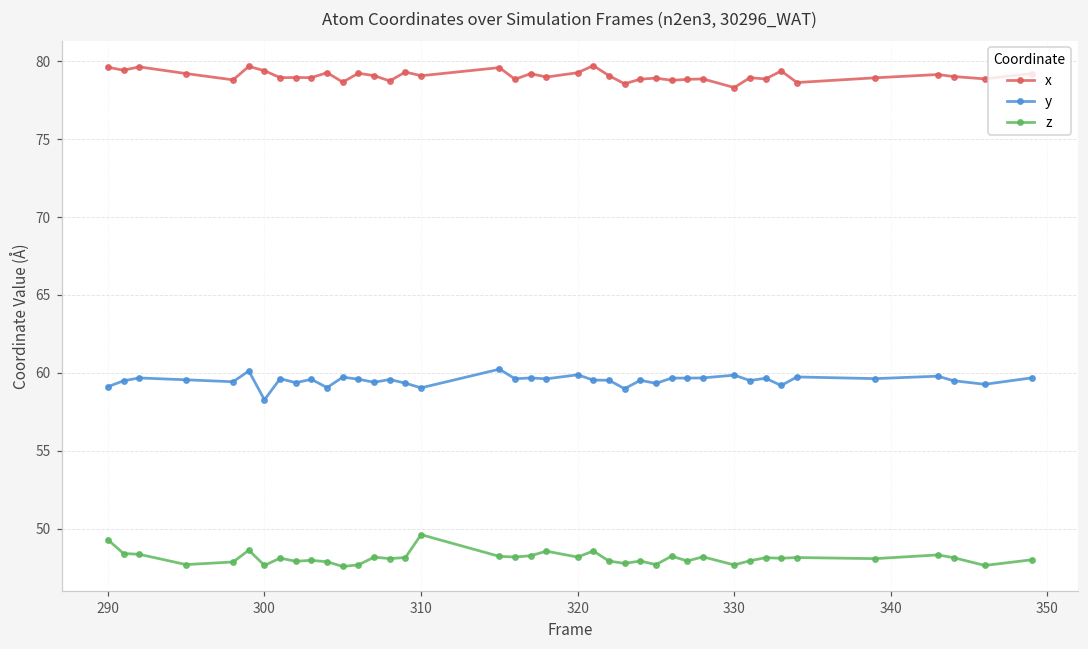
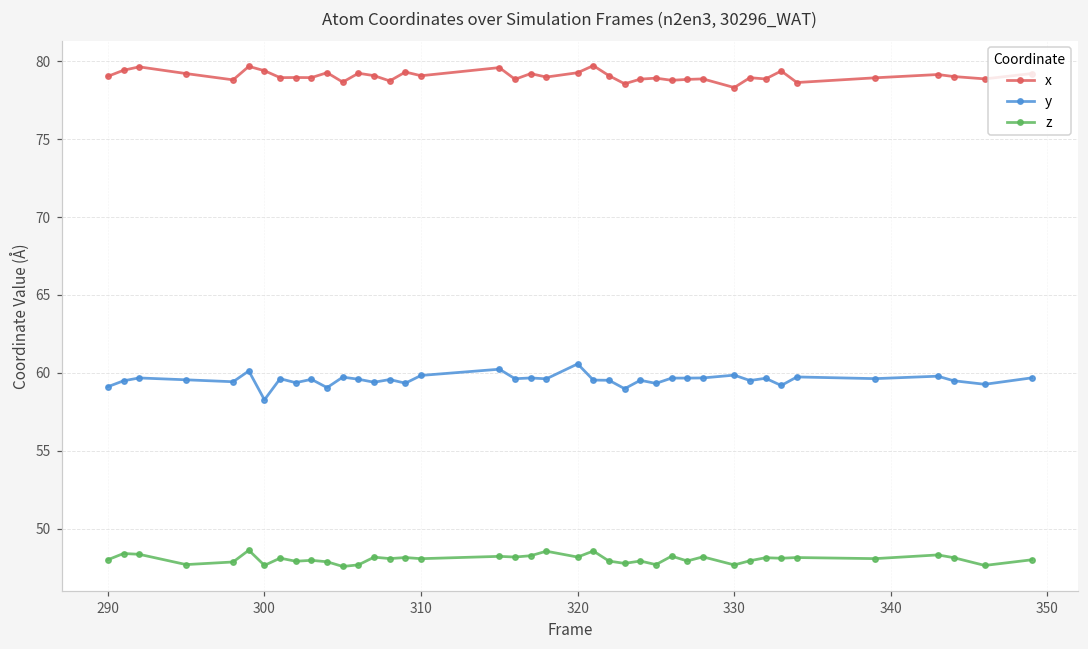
x, 290: 79.6 -> 79.0
z, 290: 49.3 -> 48.0
y, 310: 59.0 -> 59.8
z, 310: 49.6 -> 48.1
y, 320: 59.9 -> 60.6
